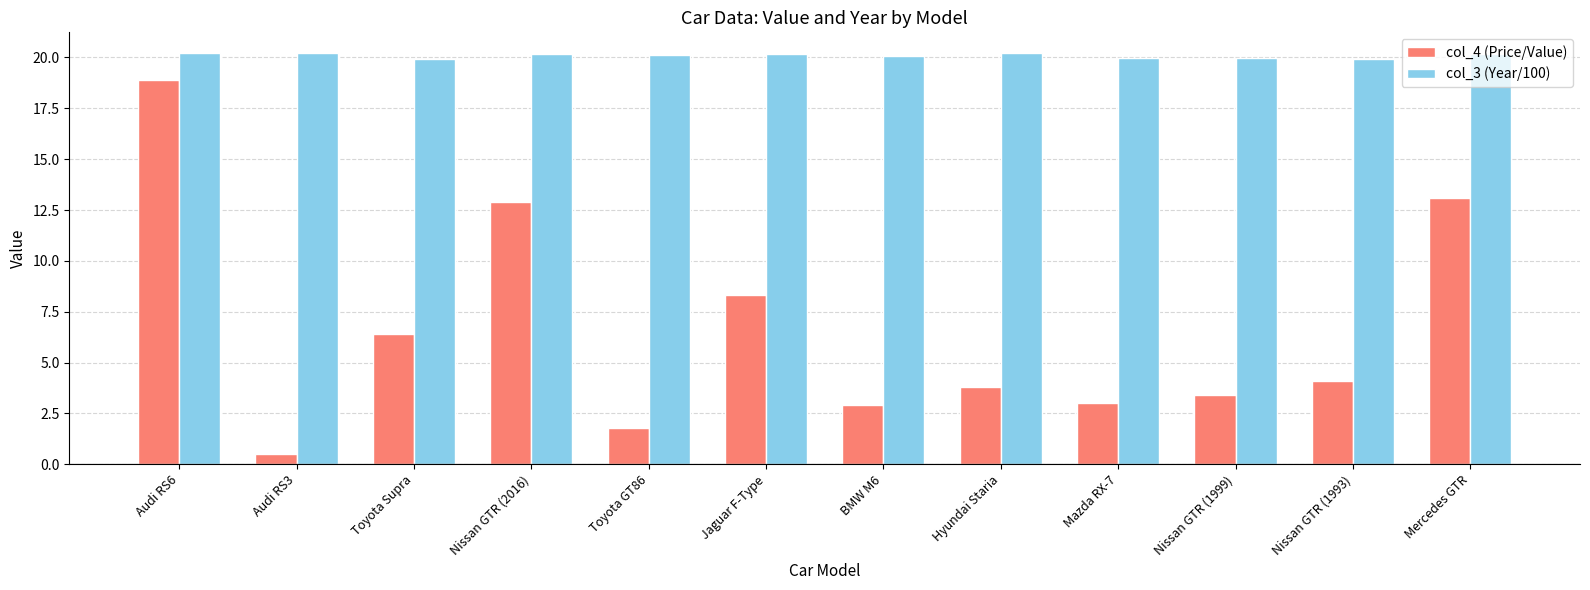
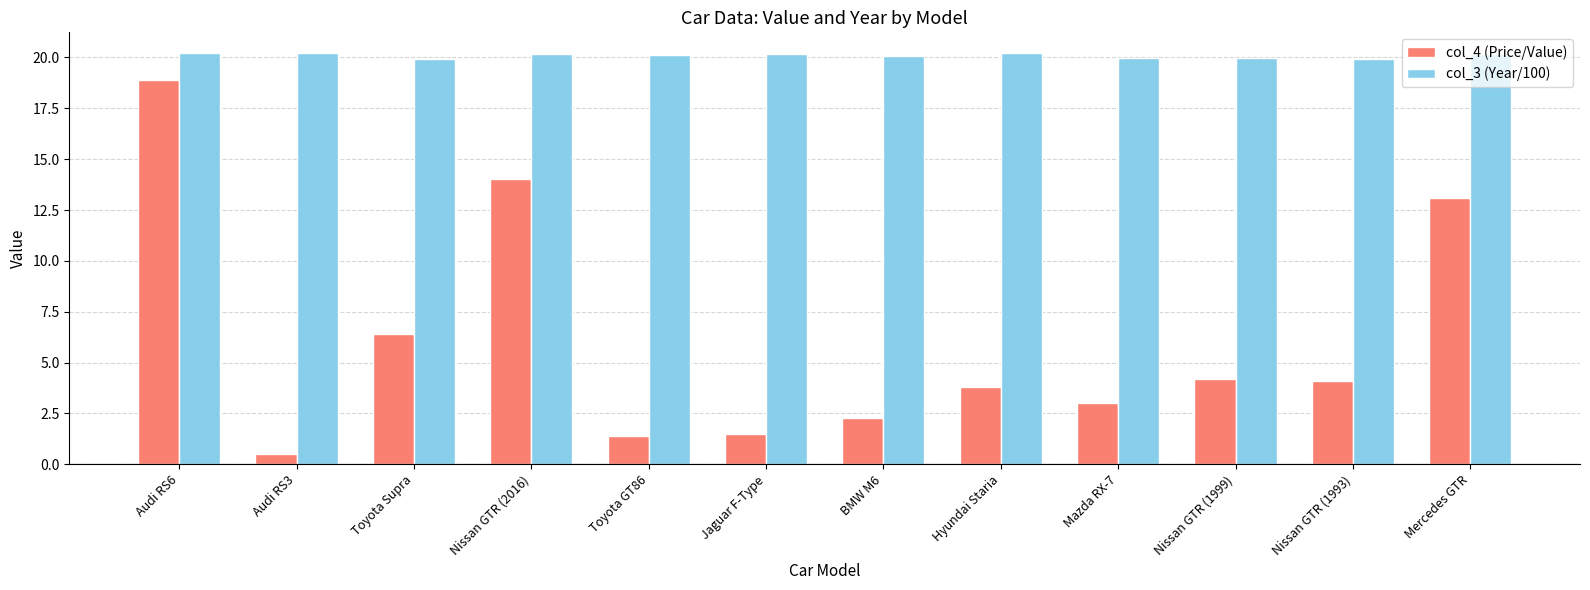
col_4 (Price/Value), Nissan GTR (2016): 12.9 -> 14.0
col_4 (Price/Value), Toyota GT86: 1.8 -> 1.4
col_4 (Price/Value), Jaguar F-Type: 8.3 -> 1.5
col_4 (Price/Value), BMW M6: 2.9 -> 2.3
col_4 (Price/Value), Nissan GTR (1999): 3.4 -> 4.2
